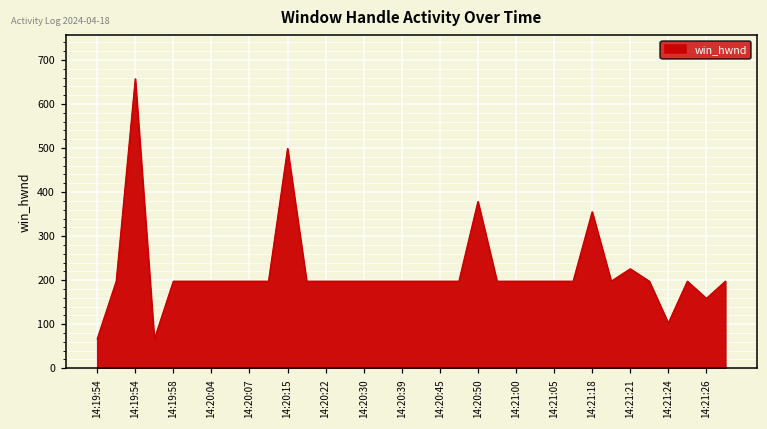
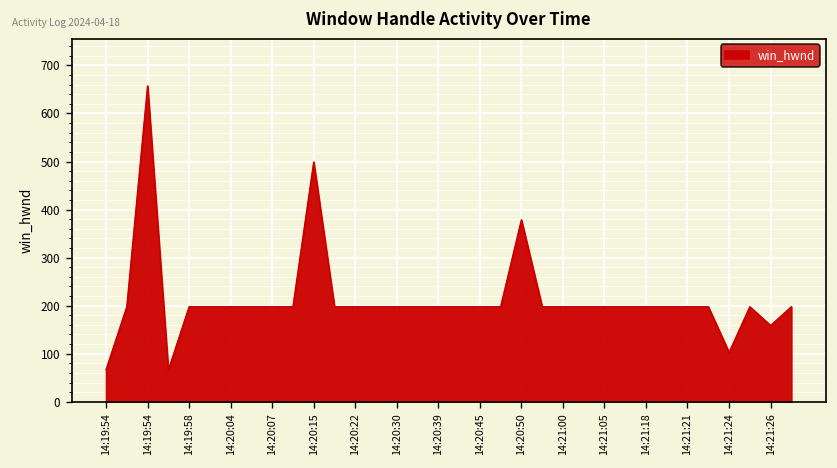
14:21:18: 360 -> 200
14:21:21: 230 -> 200
